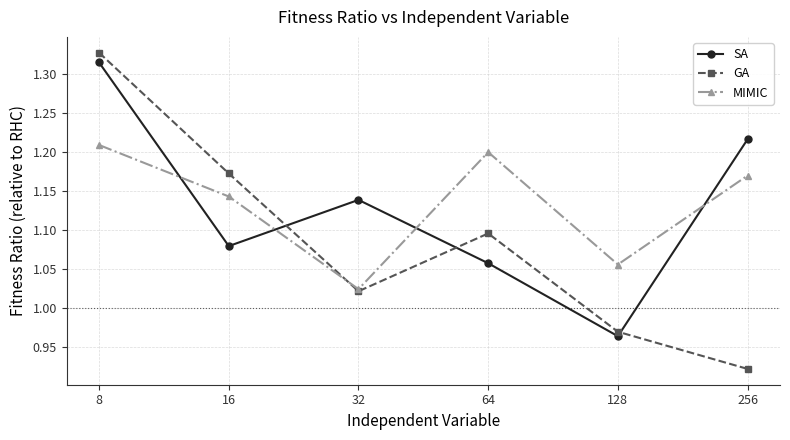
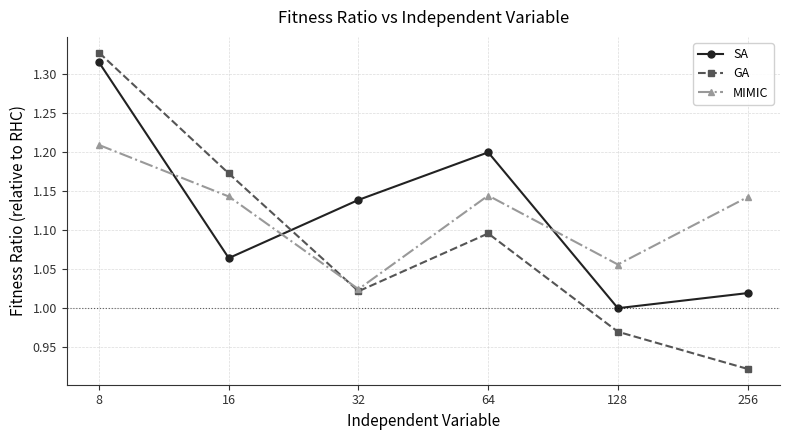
SA, 16: 1.08 -> 1.06
SA, 64: 1.06 -> 1.20
MIMIC, 64: 1.20 -> 1.14
SA, 128: 0.96 -> 1.00
SA, 256: 1.22 -> 1.02
MIMIC, 256: 1.17 -> 1.14
